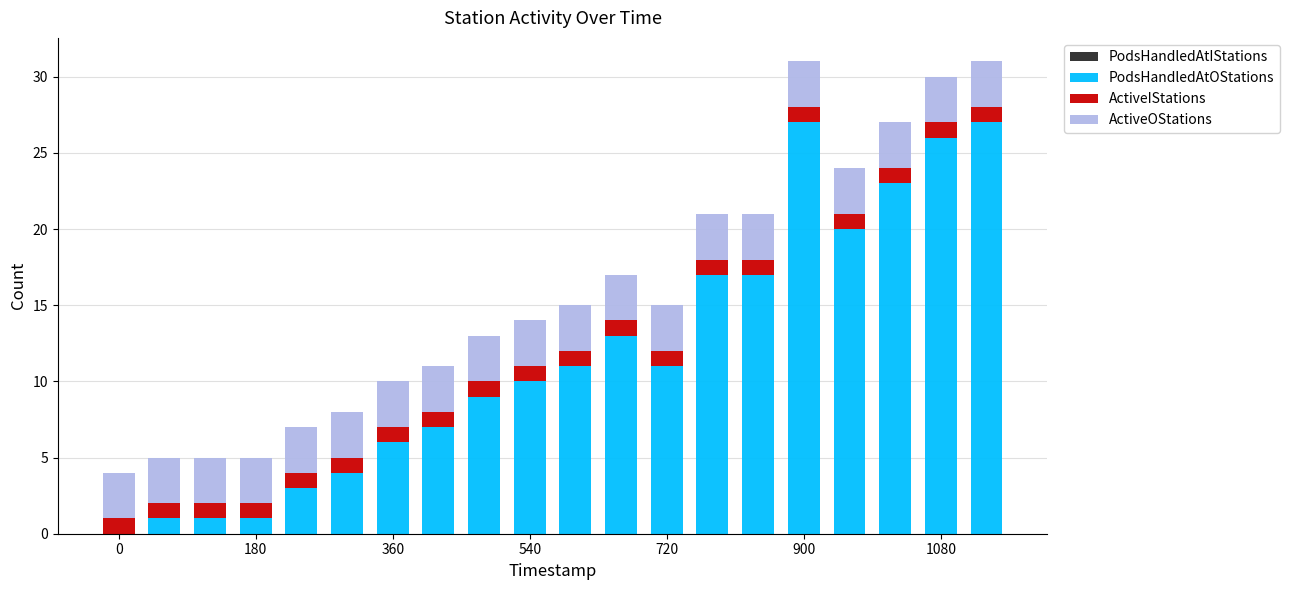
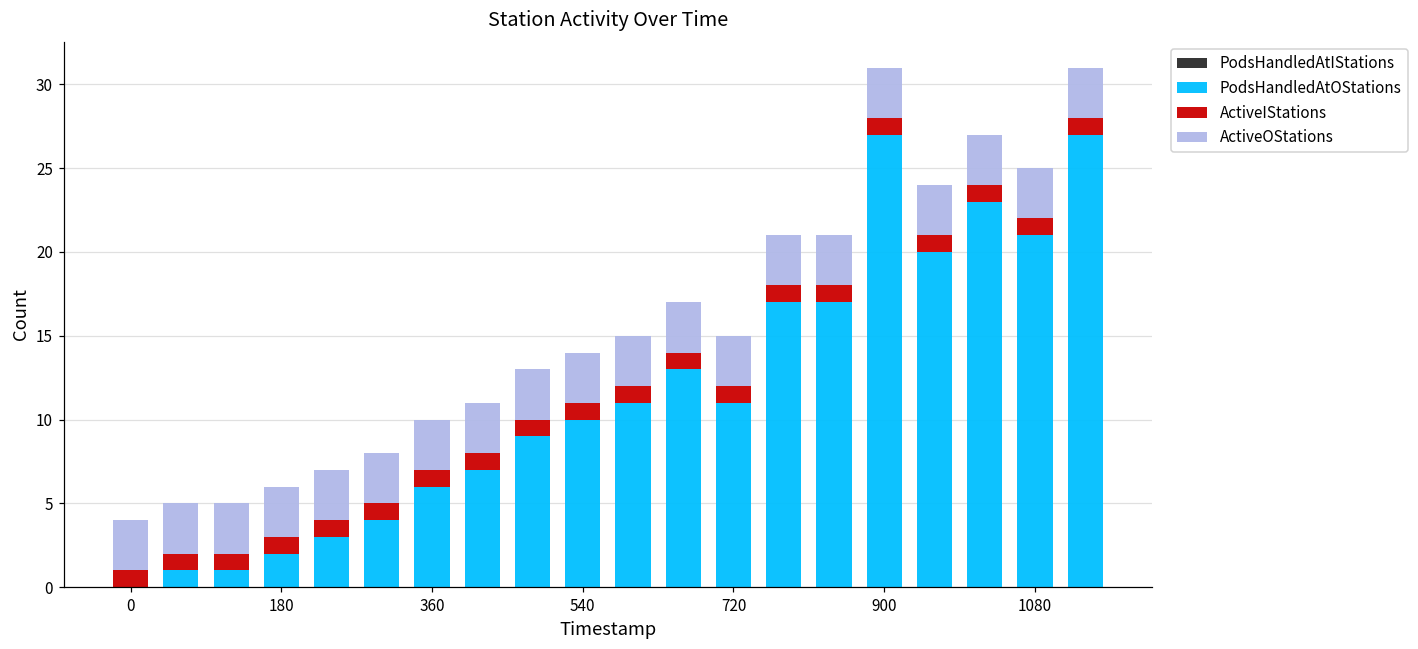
PodsHandledAtOStations, 180: 1 -> 2
PodsHandledAtOStations, 1080: 26 -> 21
